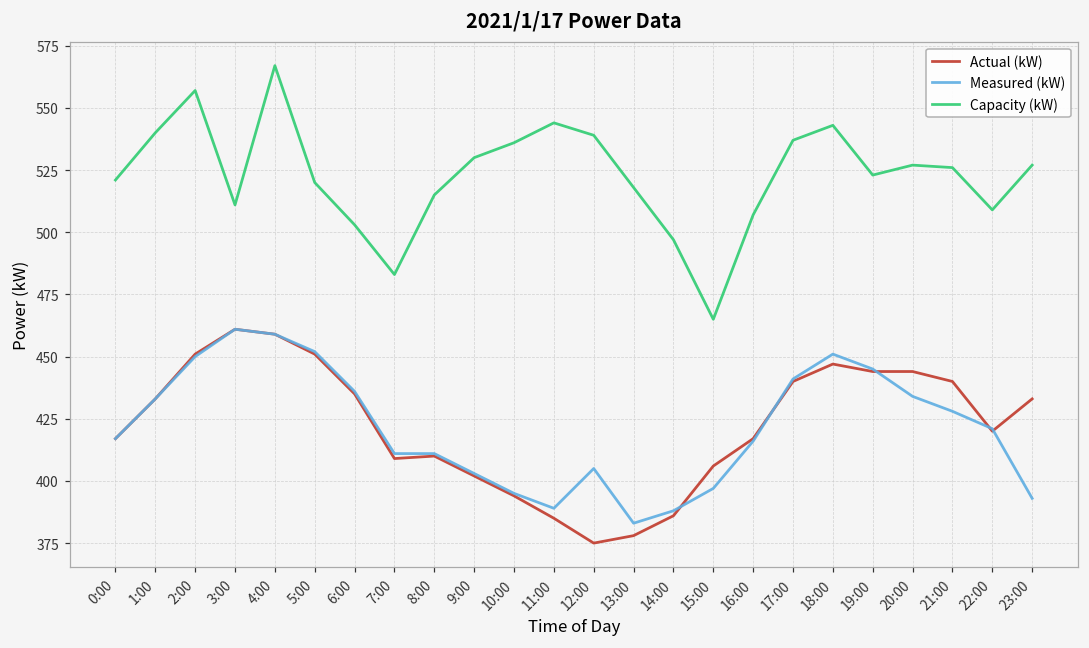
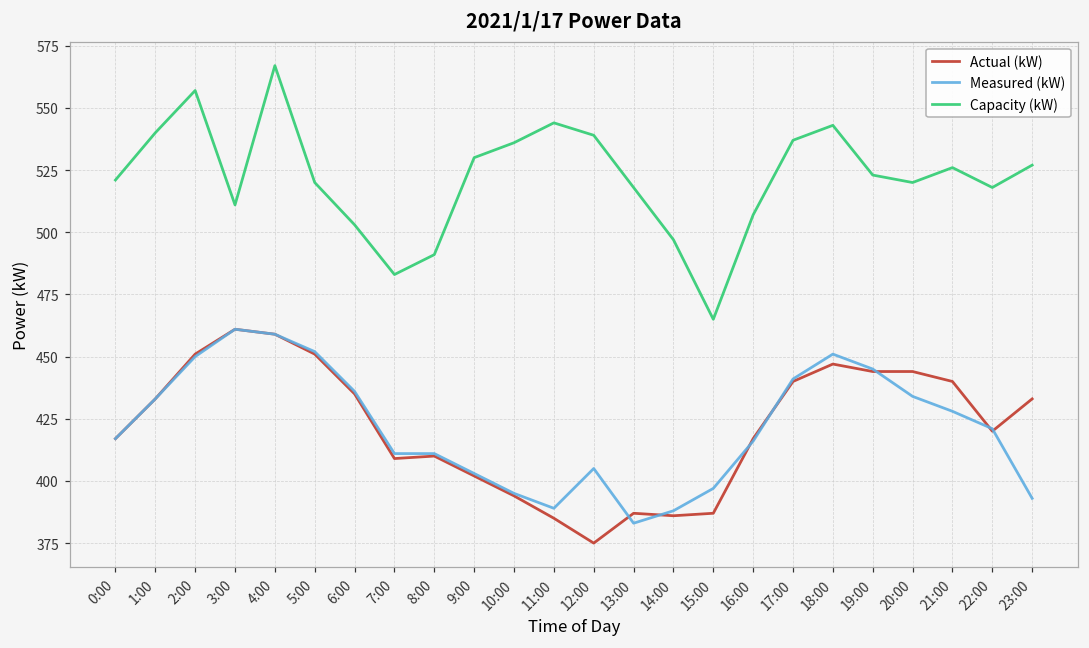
Capacity (kW), 8:00: 515 -> 491
Actual (kW), 13:00: 378 -> 387
Actual (kW), 15:00: 406 -> 387
Capacity (kW), 20:00: 527 -> 520
Capacity (kW), 22:00: 509 -> 518
